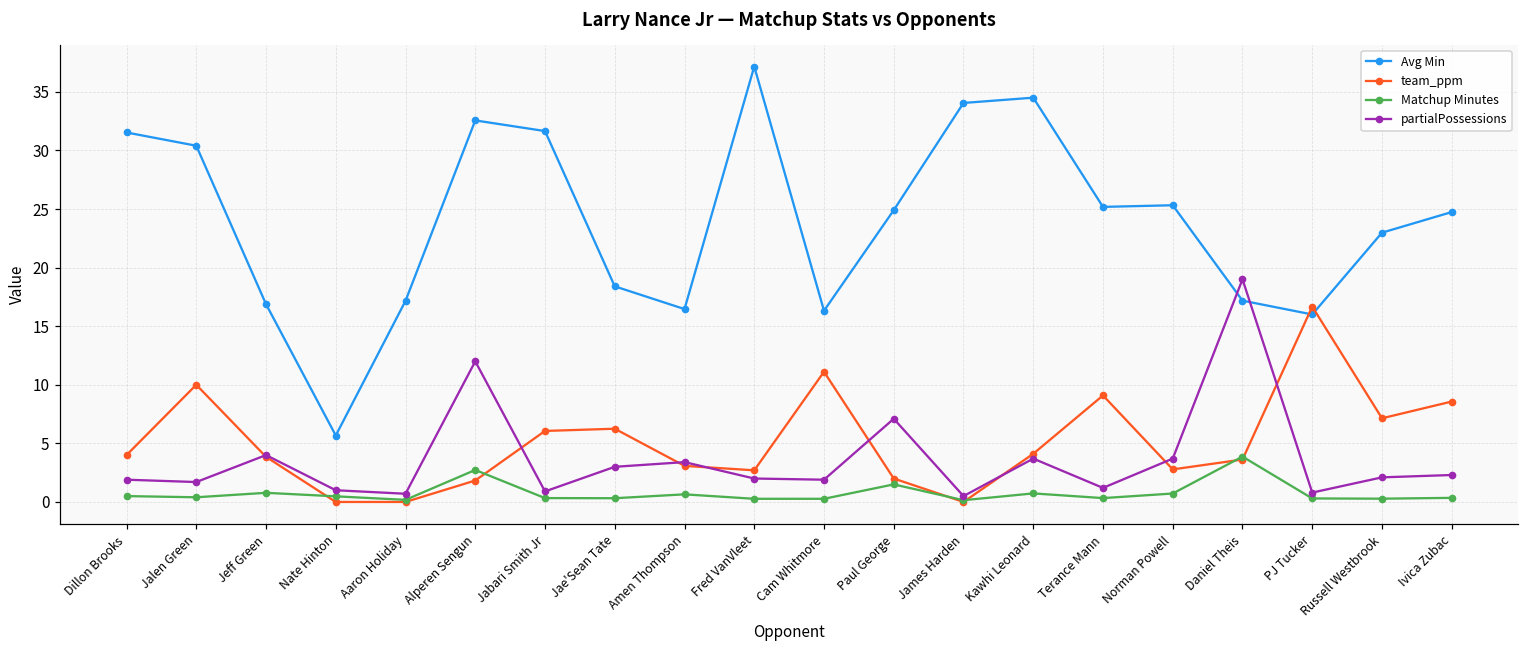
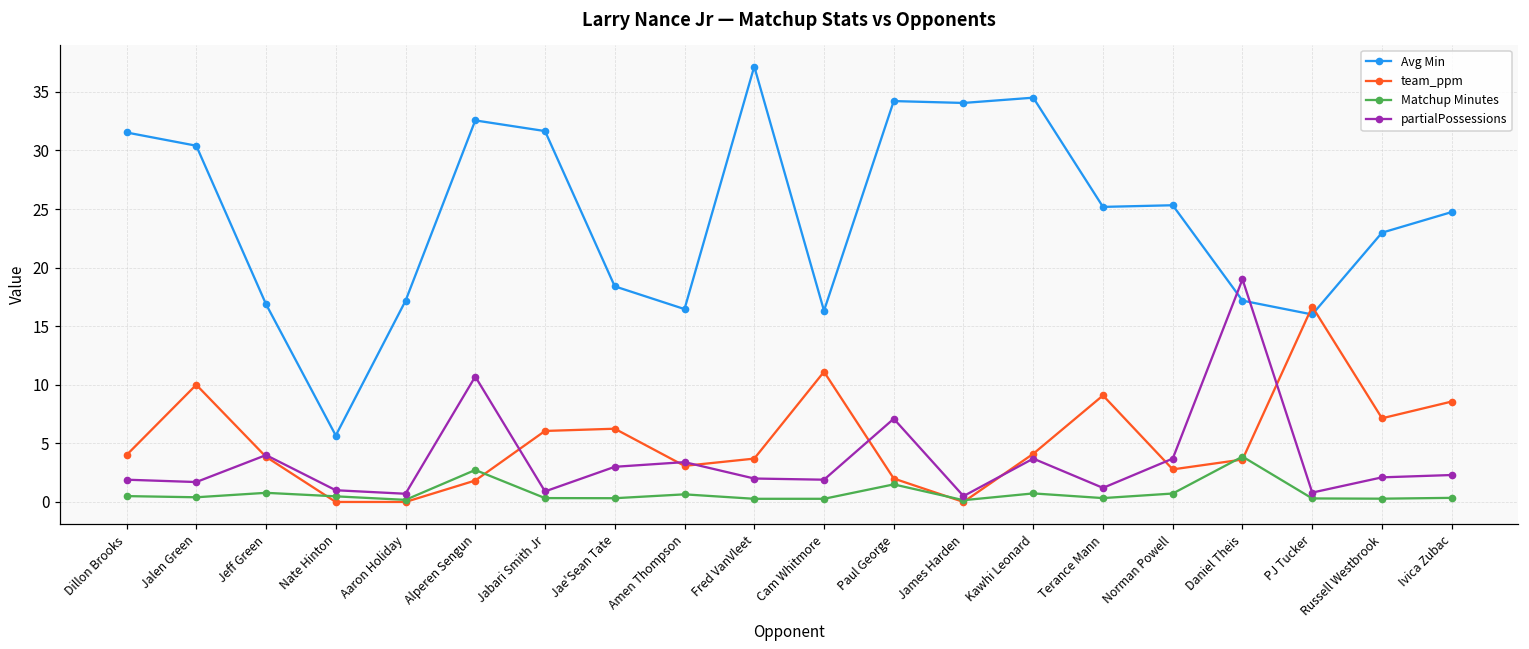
partialPossessions, Alperen Sengun: 12.0 -> 10.7
team_ppm, Fred VanVleet: 2.7 -> 3.7
Avg Min, Paul George: 24.9 -> 34.2
